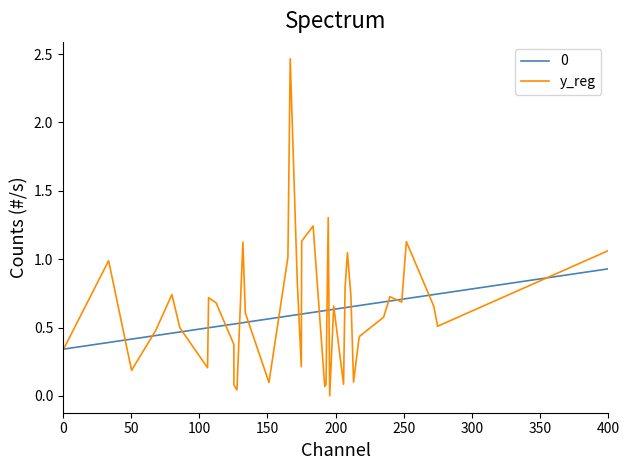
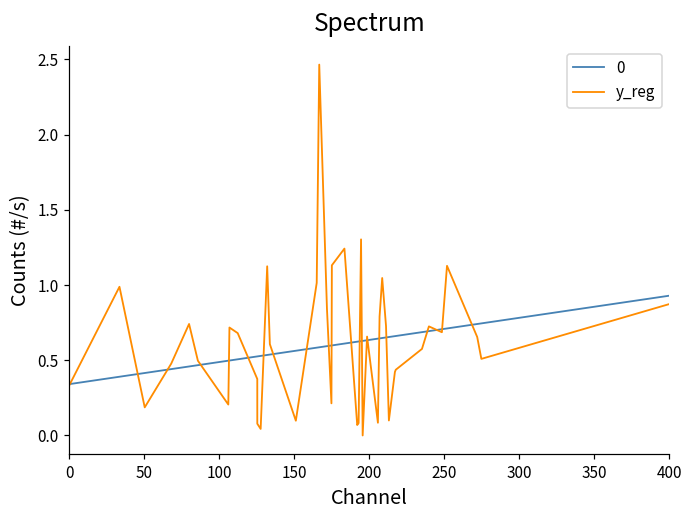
y_reg, 400: 1.06 -> 0.87
